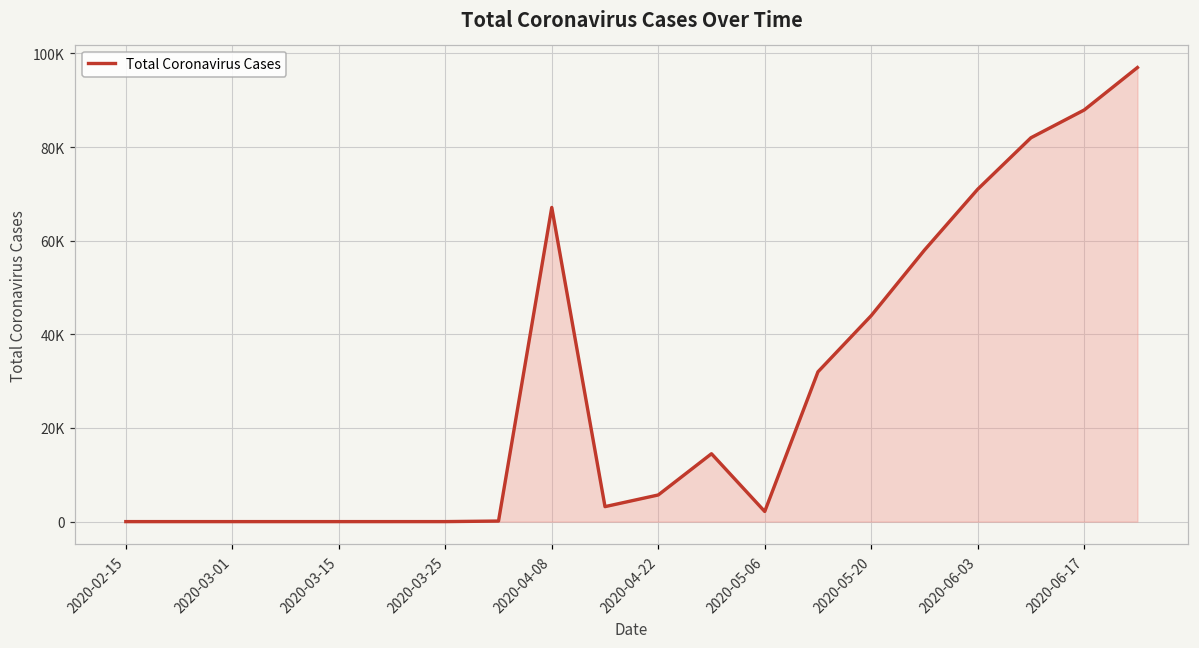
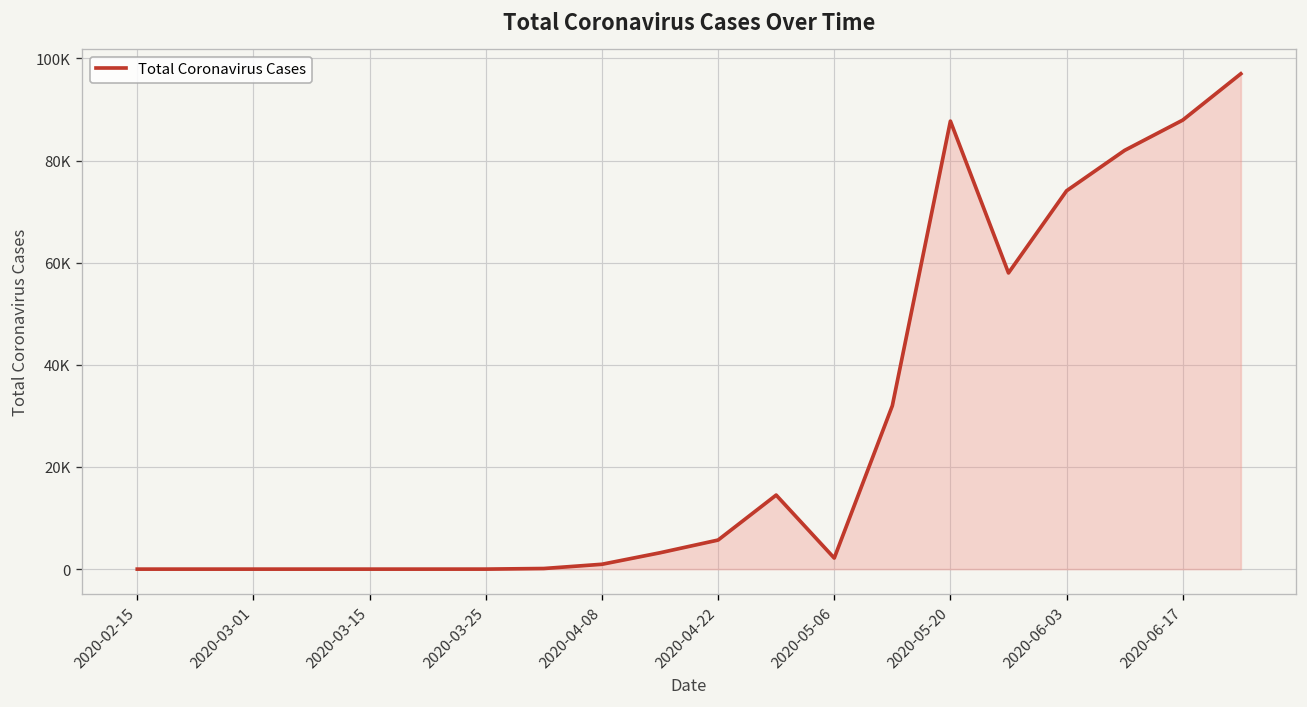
2020-04-08: 67000 -> 1000
2020-05-20: 44000 -> 88000
2020-06-03: 71000 -> 74000
